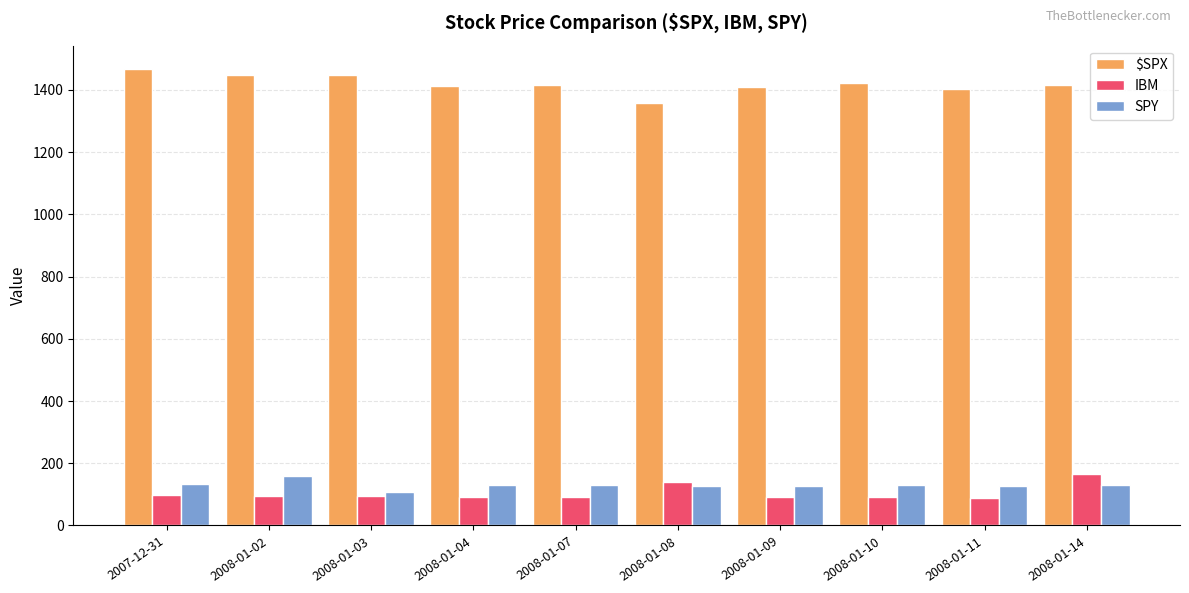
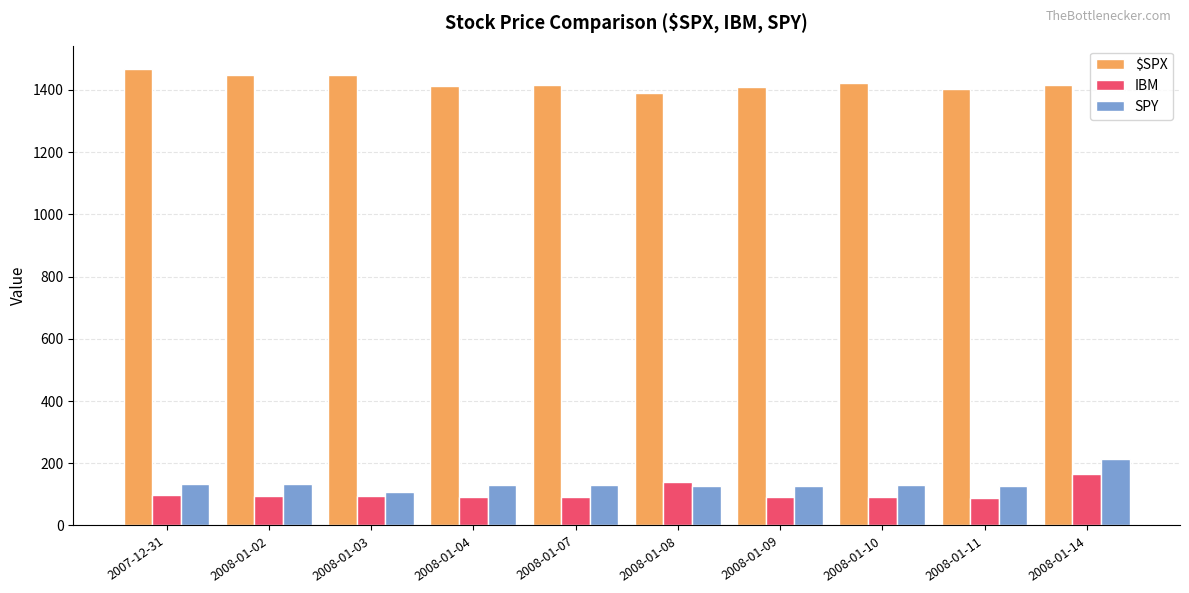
SPY, 2008-01-02: 160 -> 130
$SPX, 2008-01-08: 1360 -> 1390
SPY, 2008-01-14: 130 -> 210
